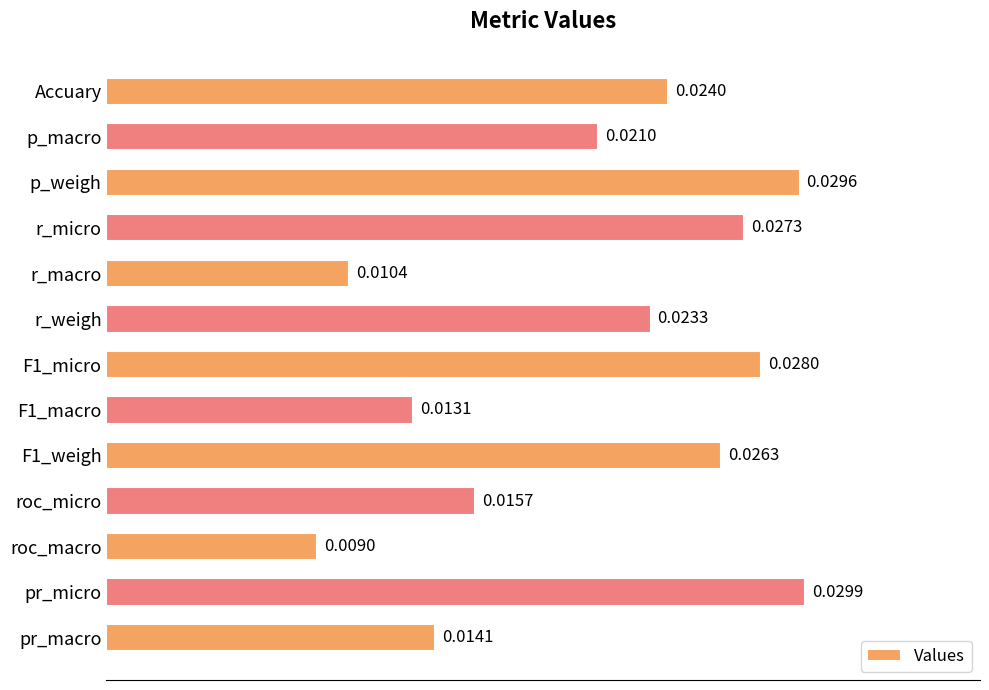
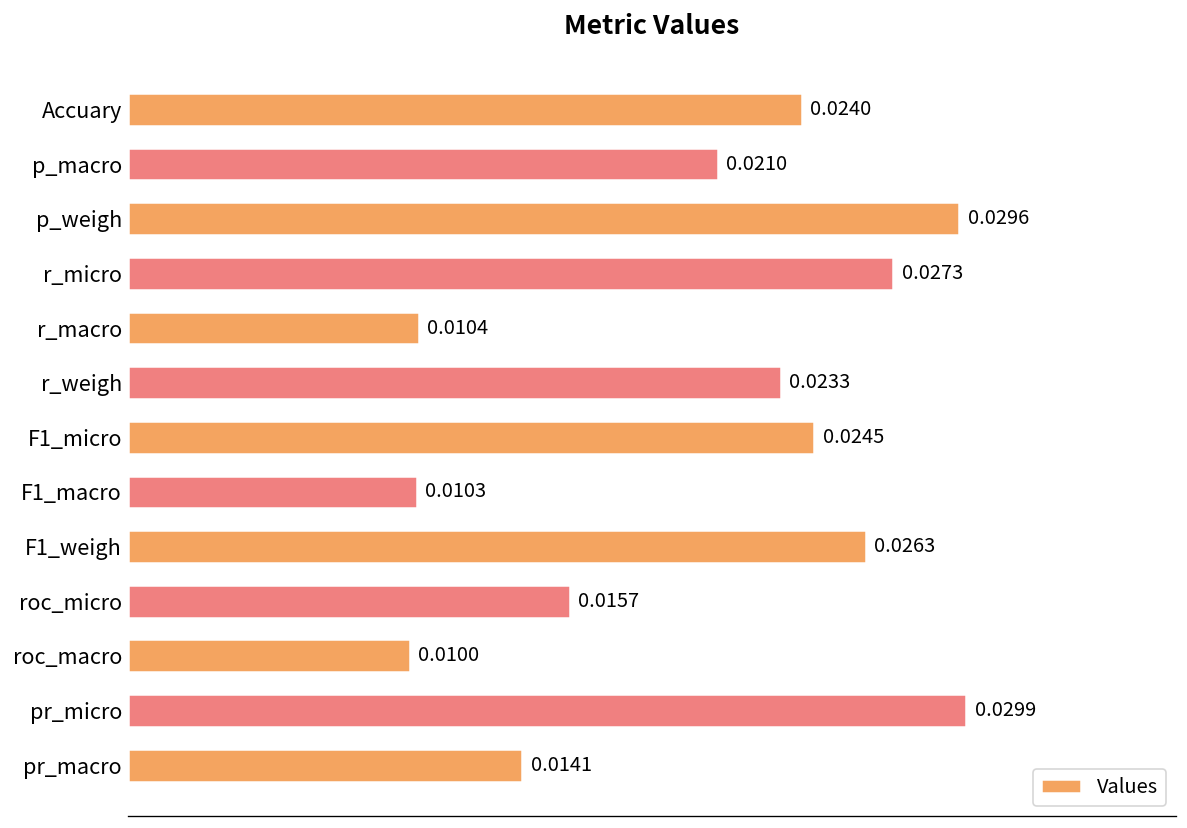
F1_micro: 0.0280 -> 0.0245
F1_macro: 0.0131 -> 0.0103
roc_macro: 0.0090 -> 0.0100
